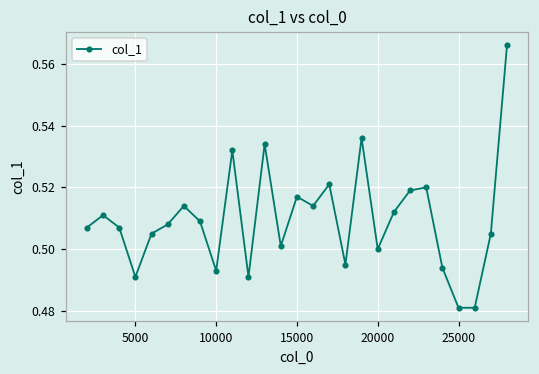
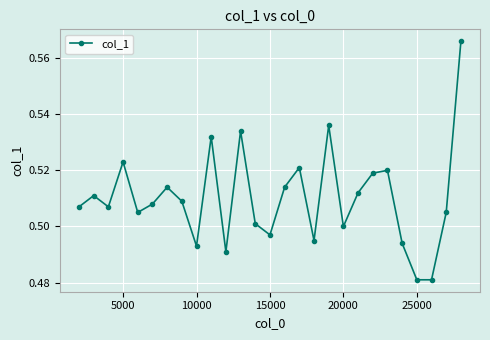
5000: 0.491 -> 0.523
15000: 0.517 -> 0.497
